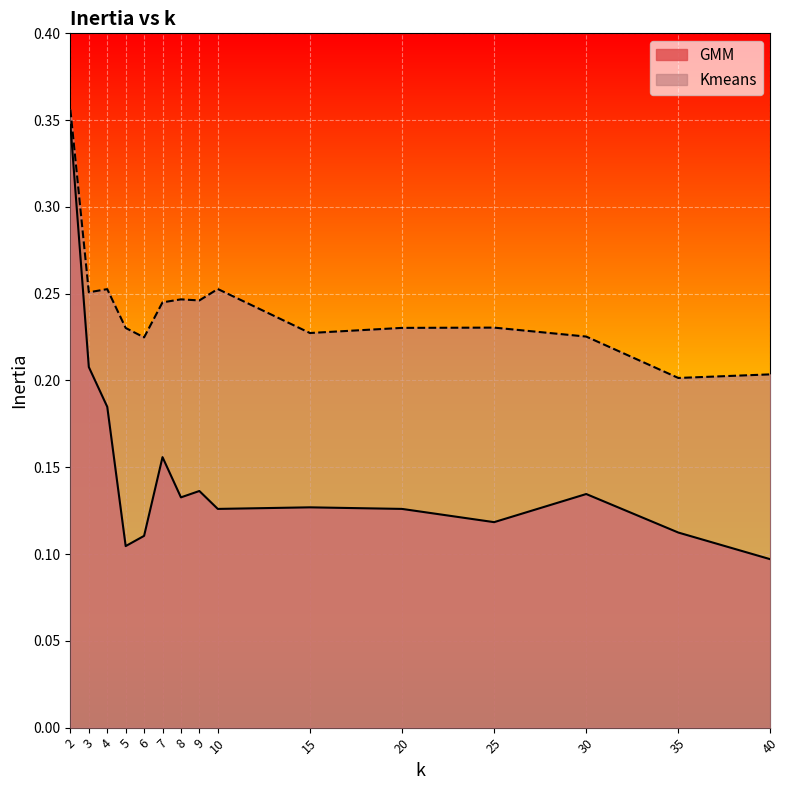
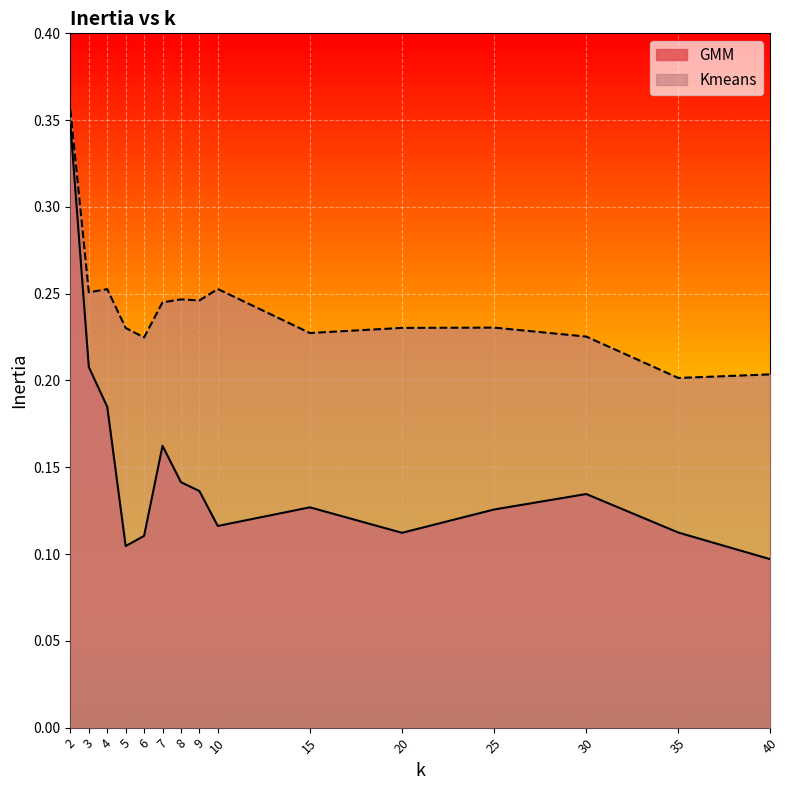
GMM, 7: 0.156 -> 0.162
GMM, 8: 0.133 -> 0.141
GMM, 10: 0.126 -> 0.116
GMM, 20: 0.126 -> 0.112
GMM, 25: 0.118 -> 0.126
